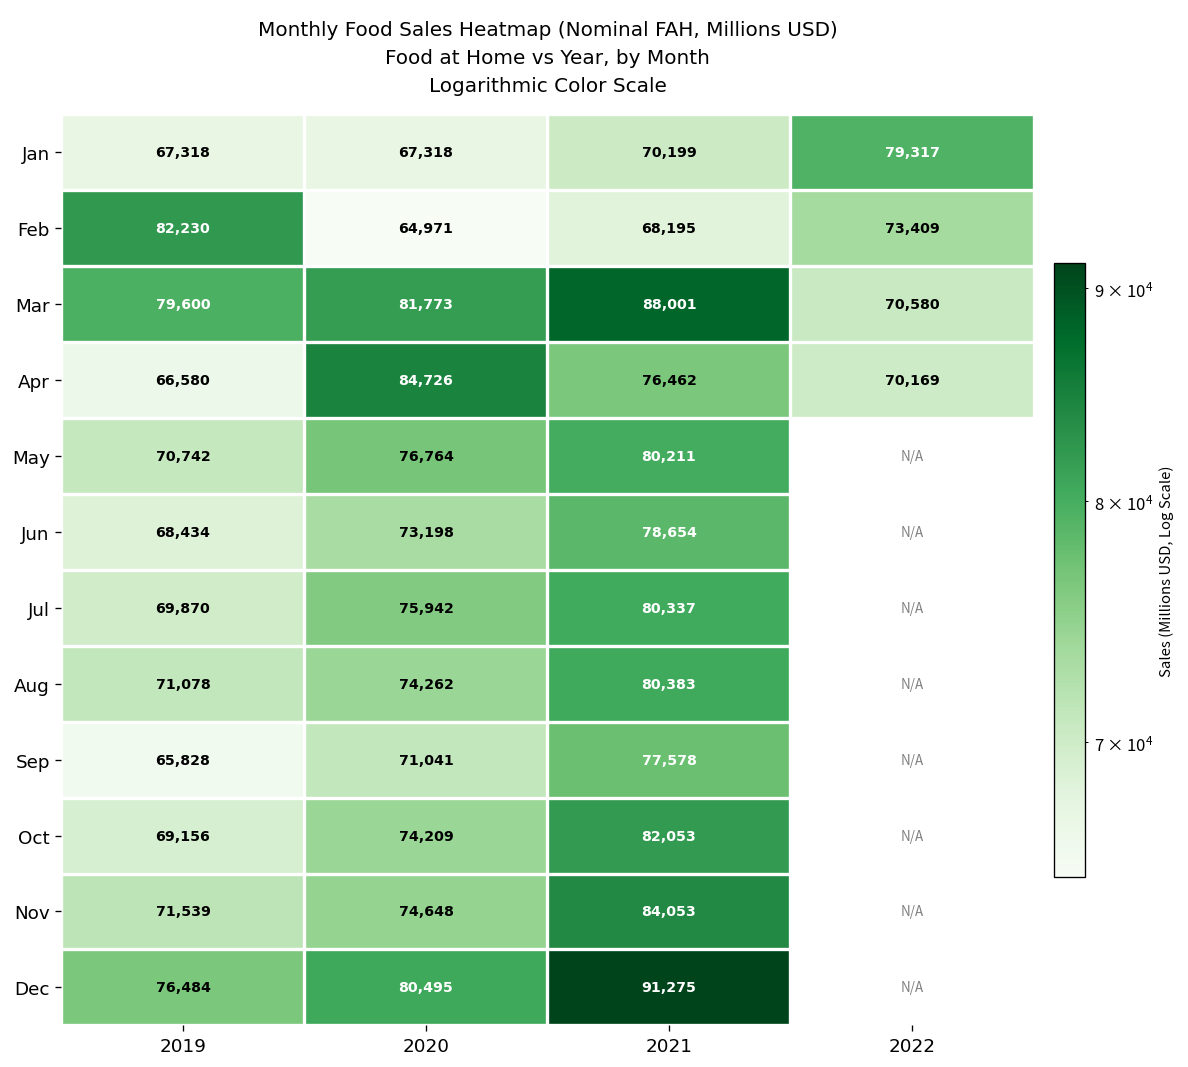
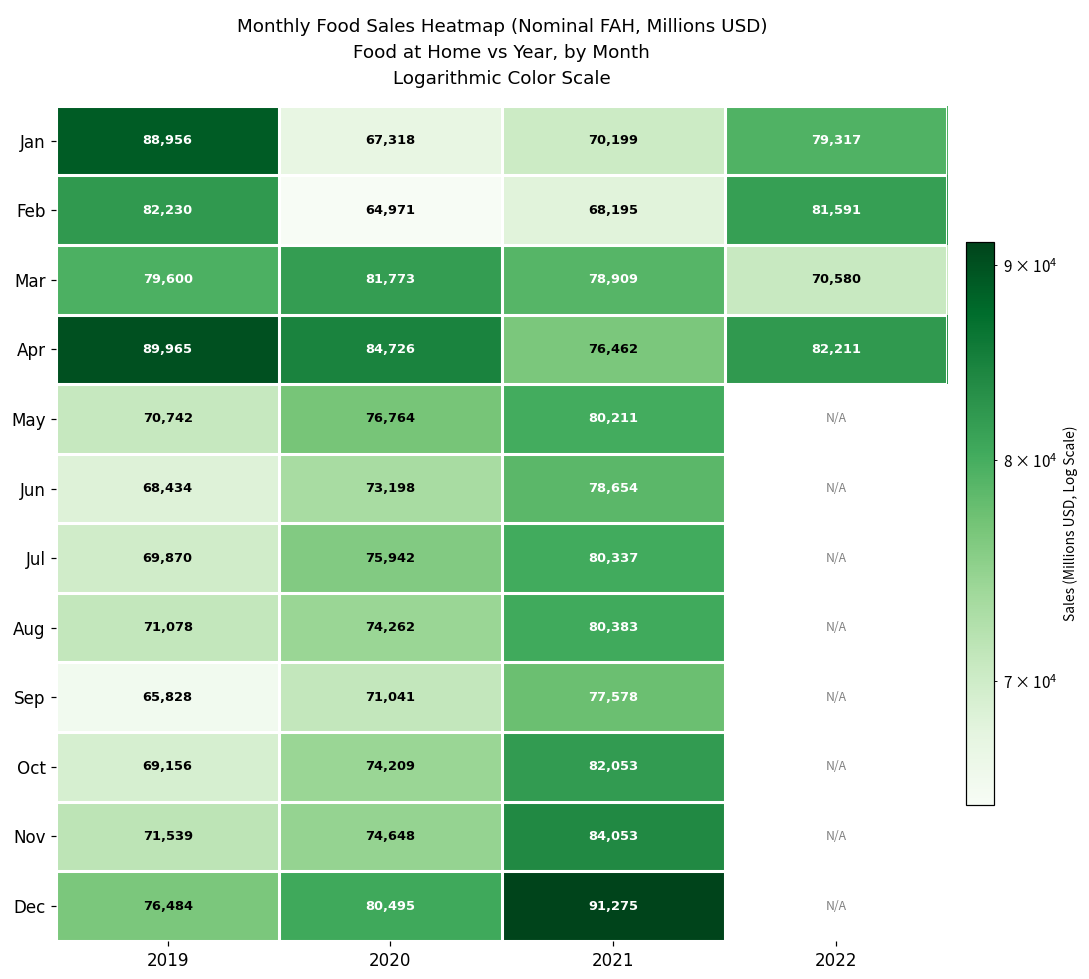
Jan, 2019: 67,318 -> 88,956
Feb, 2022: 73,409 -> 81,591
Mar, 2021: 88,001 -> 78,909
Apr, 2019: 66,580 -> 89,965
Apr, 2022: 70,169 -> 82,211
